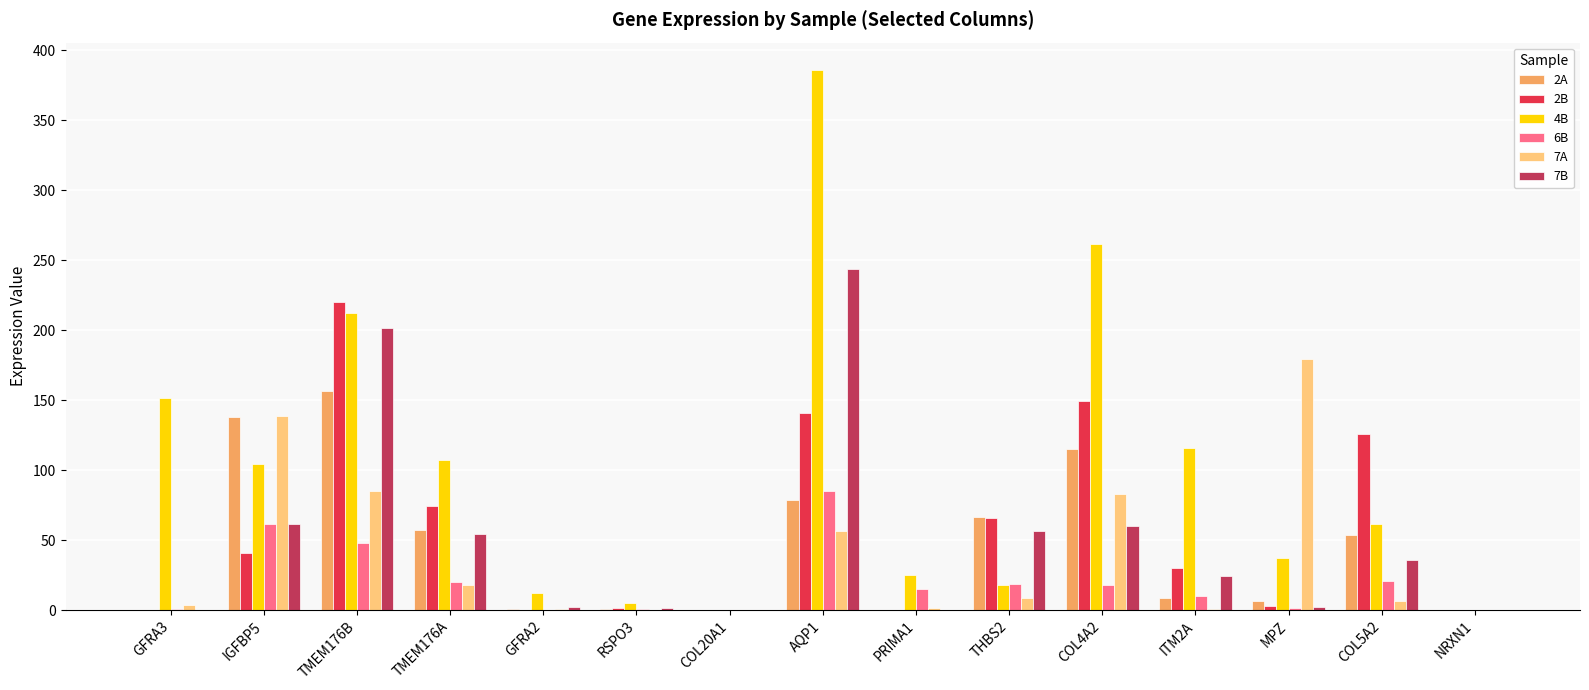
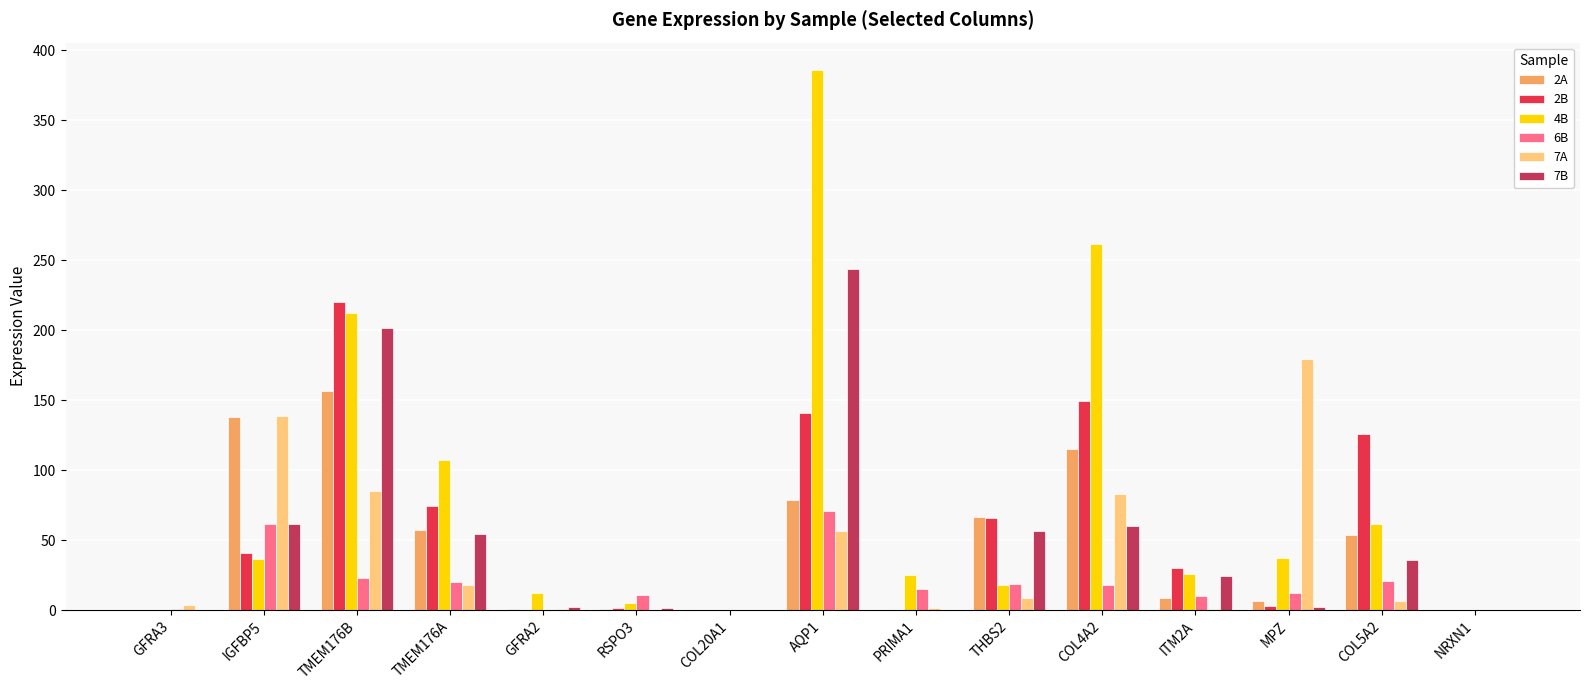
4B, GFRA3: 152 -> 0
4B, IGFBP5: 104 -> 37
6B, TMEM176B: 48 -> 23
6B, RSPO3: 0 -> 10
6B, AQP1: 85 -> 70
4B, ITM2A: 115 -> 26
6B, MPZ: 1 -> 12
